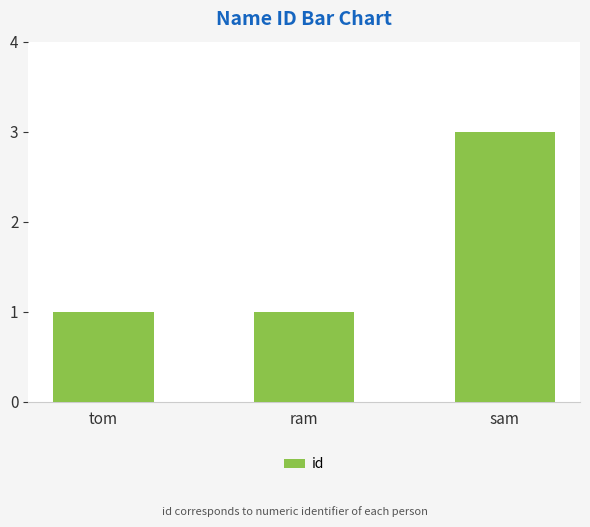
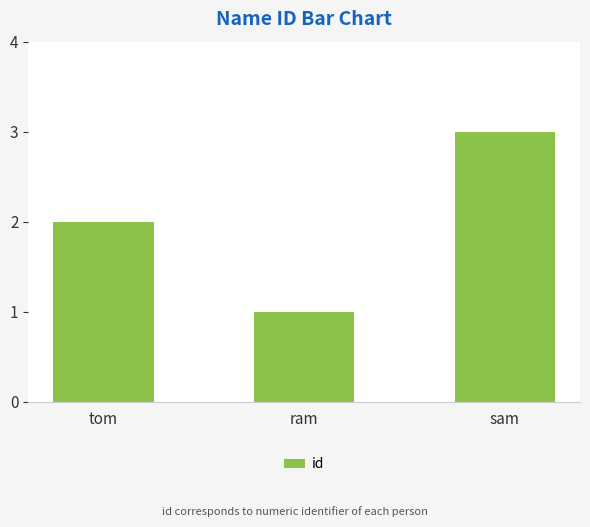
tom: 1 -> 2
